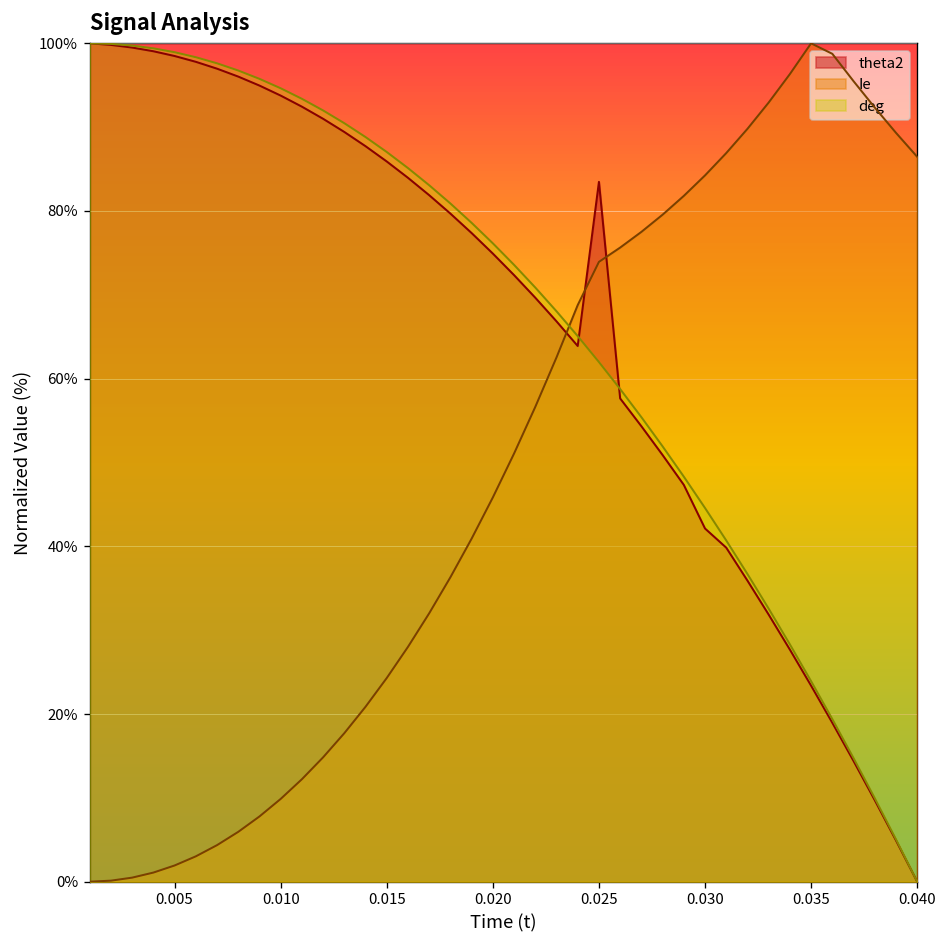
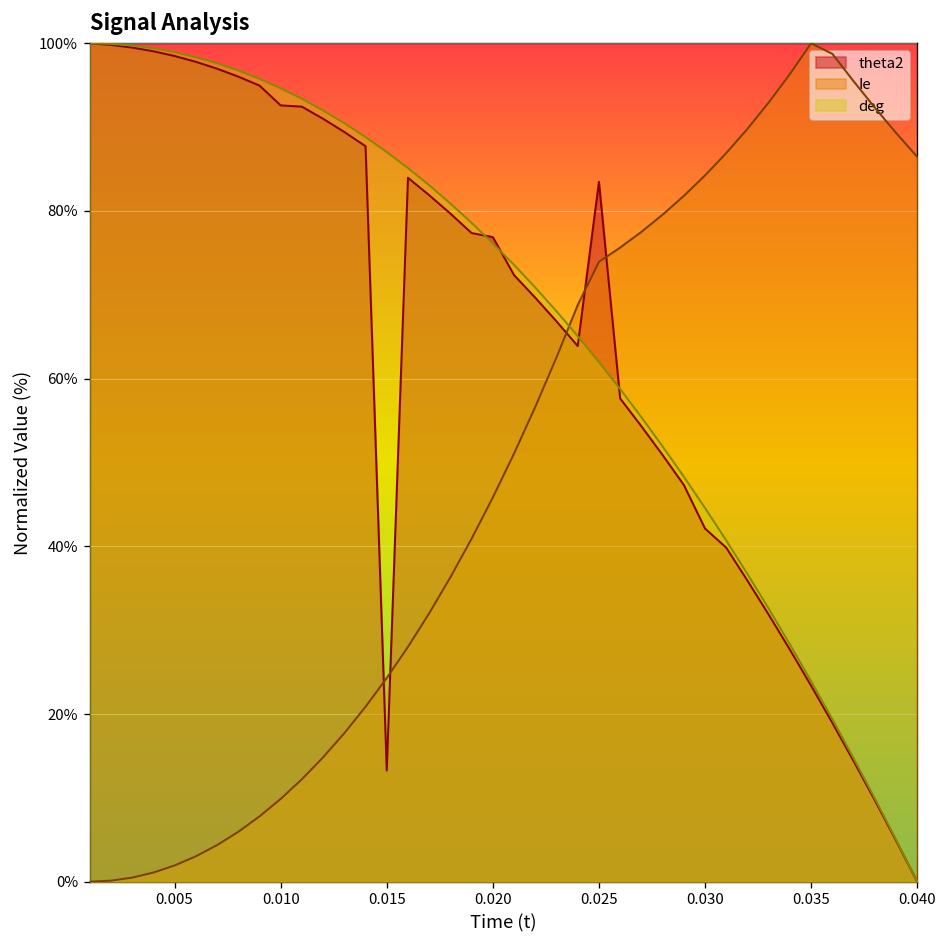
theta2, 0.010: 94% -> 93%
theta2, 0.015: 86% -> 13%
theta2, 0.020: 75% -> 77%
